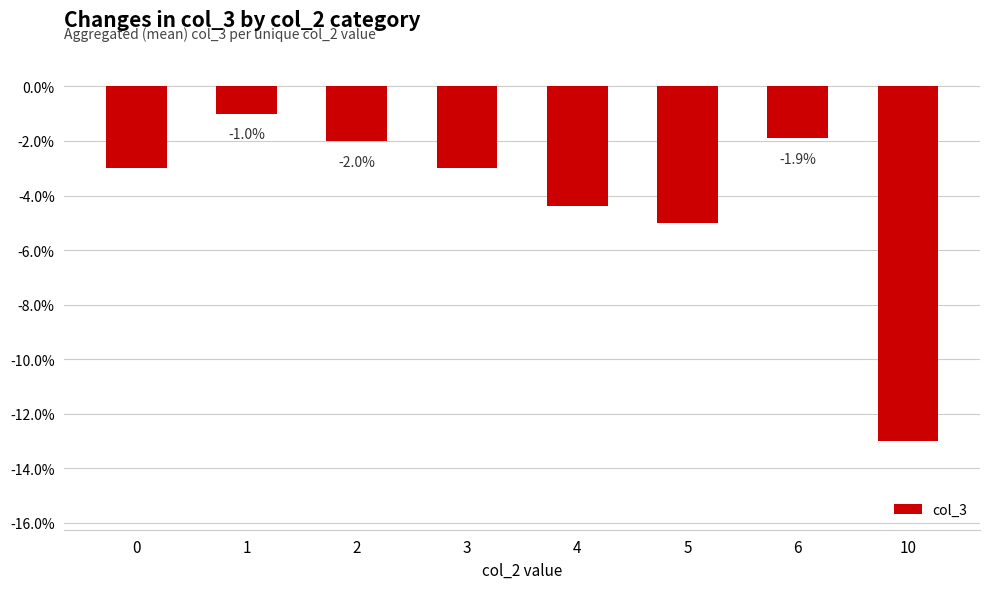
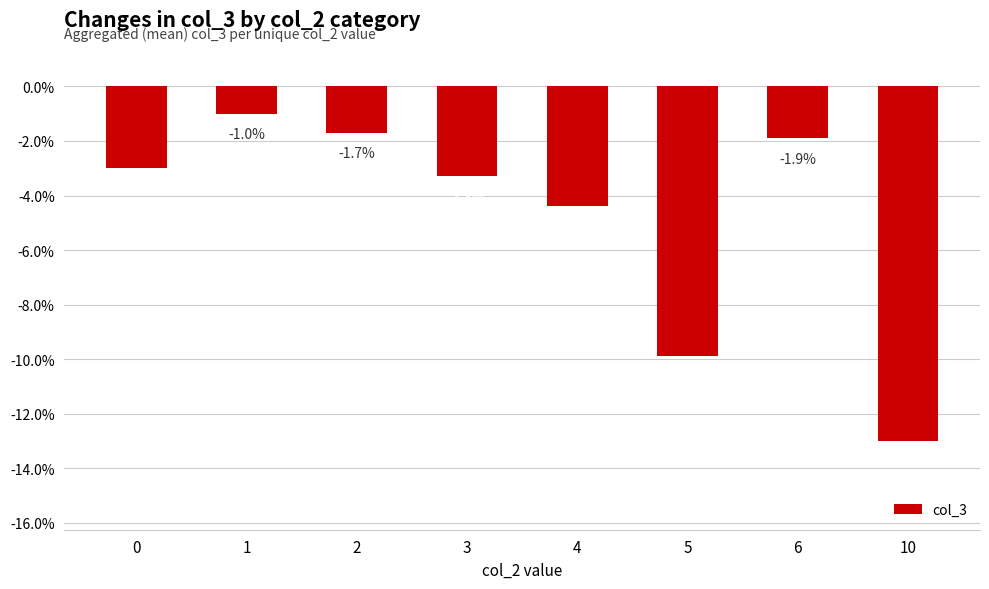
2: -2.0% -> -1.7%
3: -3.0% -> -3.3%
5: -5.0% -> -9.9%
